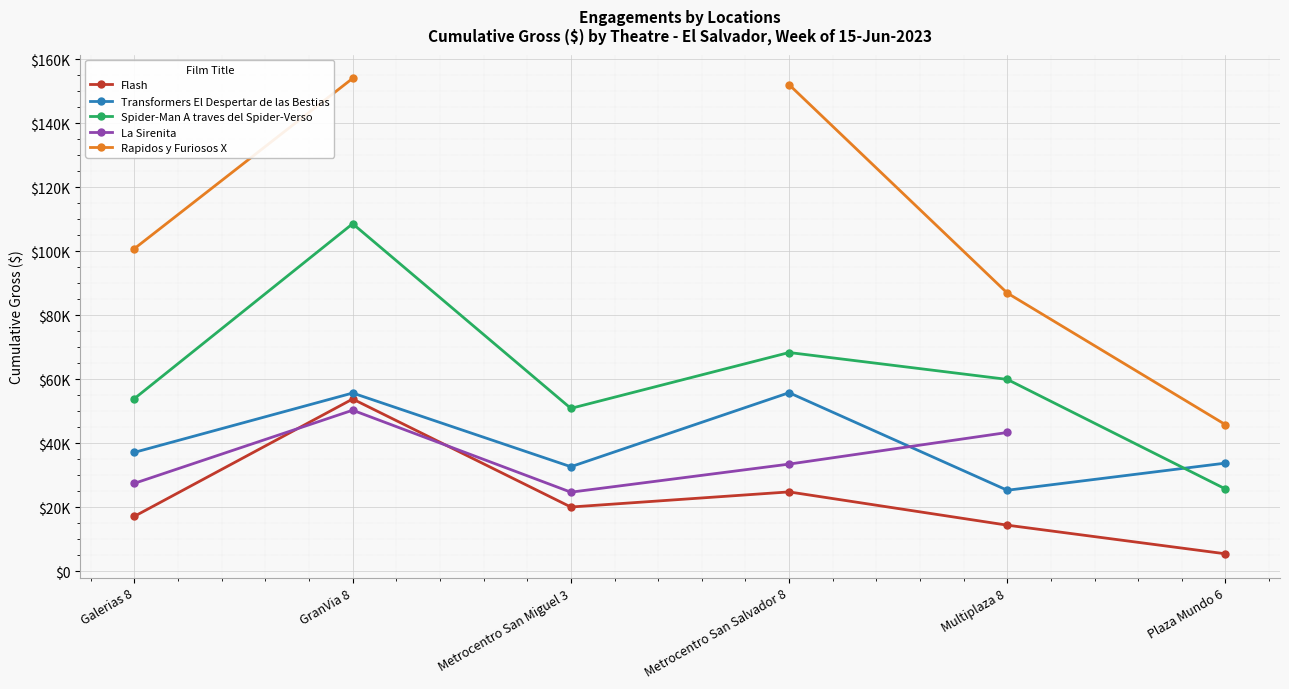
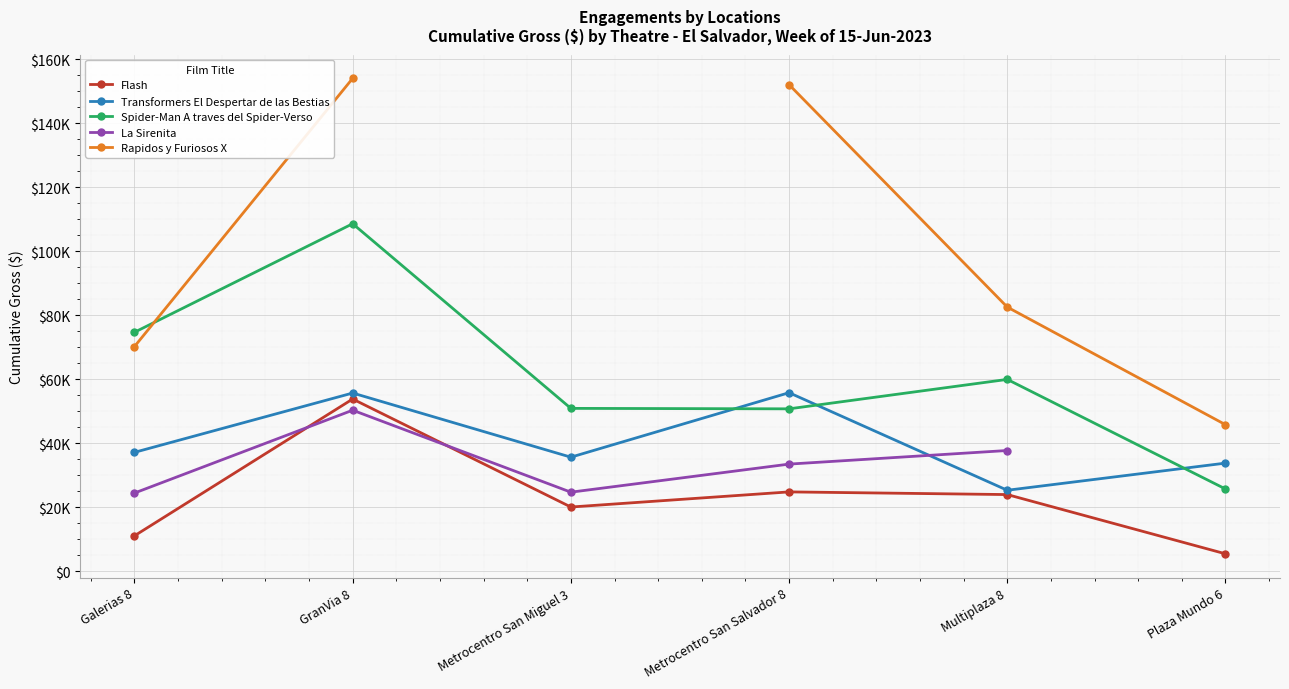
Flash, Galerias 8: $17000 -> $11000
Spider-Man A traves del Spider-Verso, Galerias 8: $54000 -> $75000
La Sirenita, Galerias 8: $28000 -> $24000
Rapidos y Furiosos X, Galerias 8: $101000 -> $70000
Transformers El Despertar de las Bestias, Metrocentro San Miguel 3: $33000 -> $36000
Spider-Man A traves del Spider-Verso, Metrocentro San Salvador 8: $68000 -> $51000
Flash, Multiplaza 8: $14000 -> $24000
La Sirenita, Multiplaza 8: $43000 -> $38000
Rapidos y Furiosos X, Multiplaza 8: $87000 -> $83000
